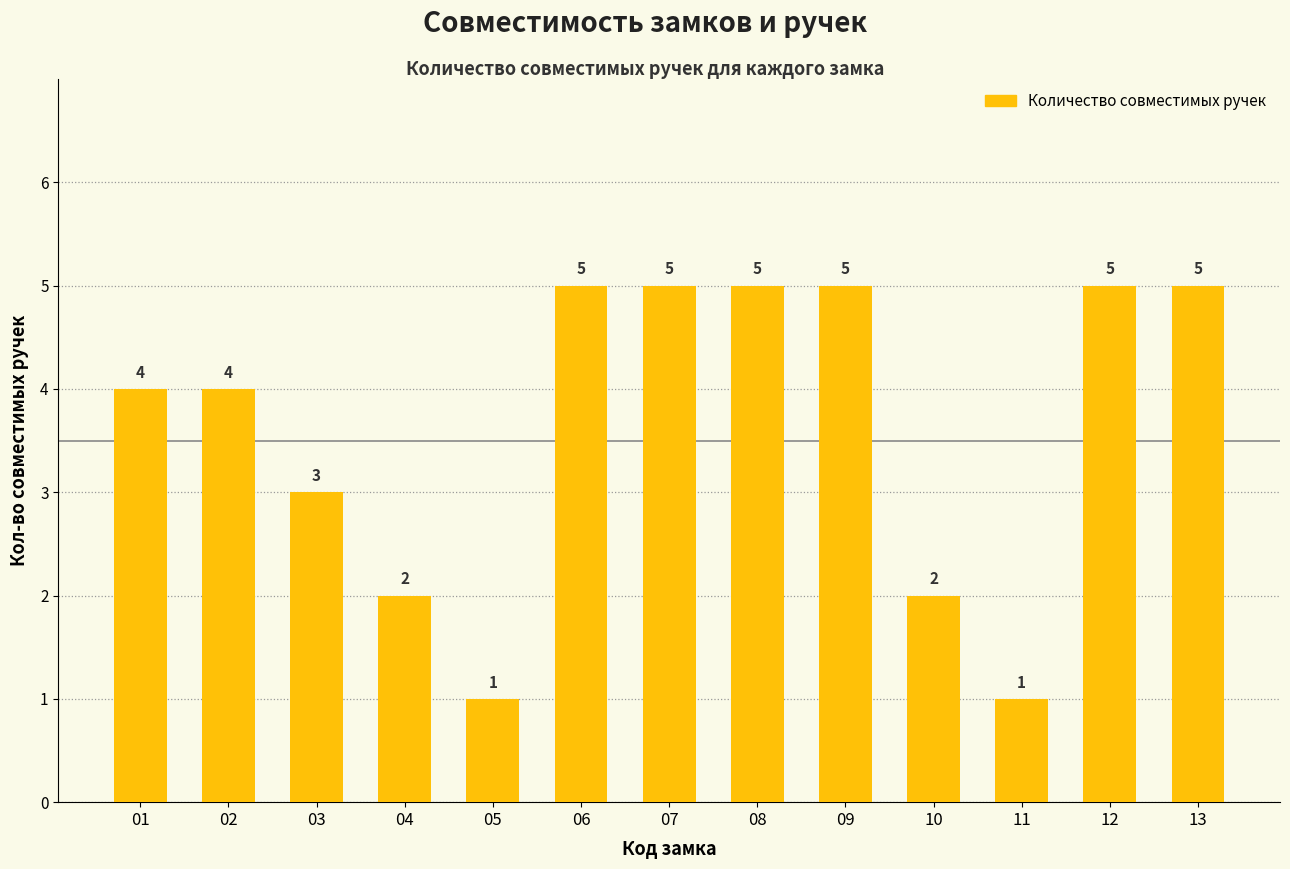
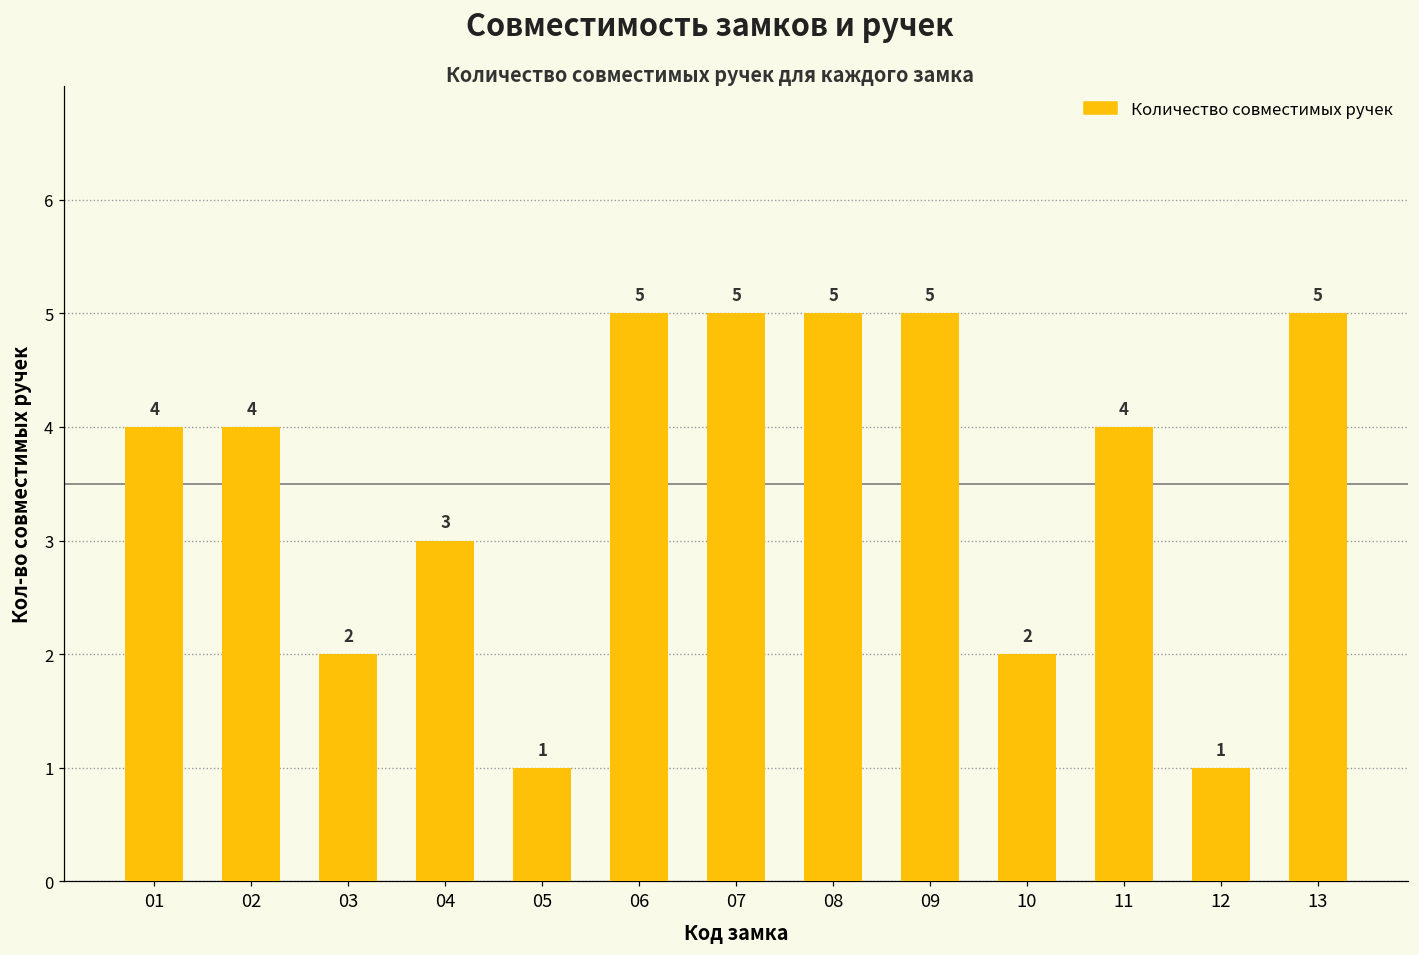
03: 3 -> 2
04: 2 -> 3
11: 1 -> 4
12: 5 -> 1
